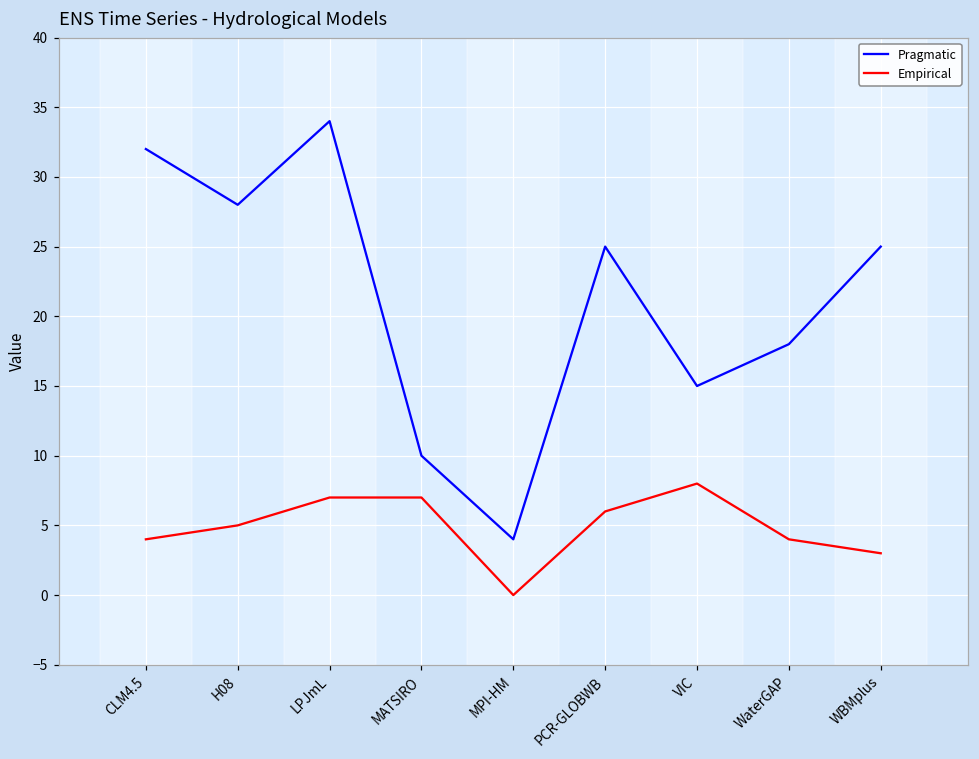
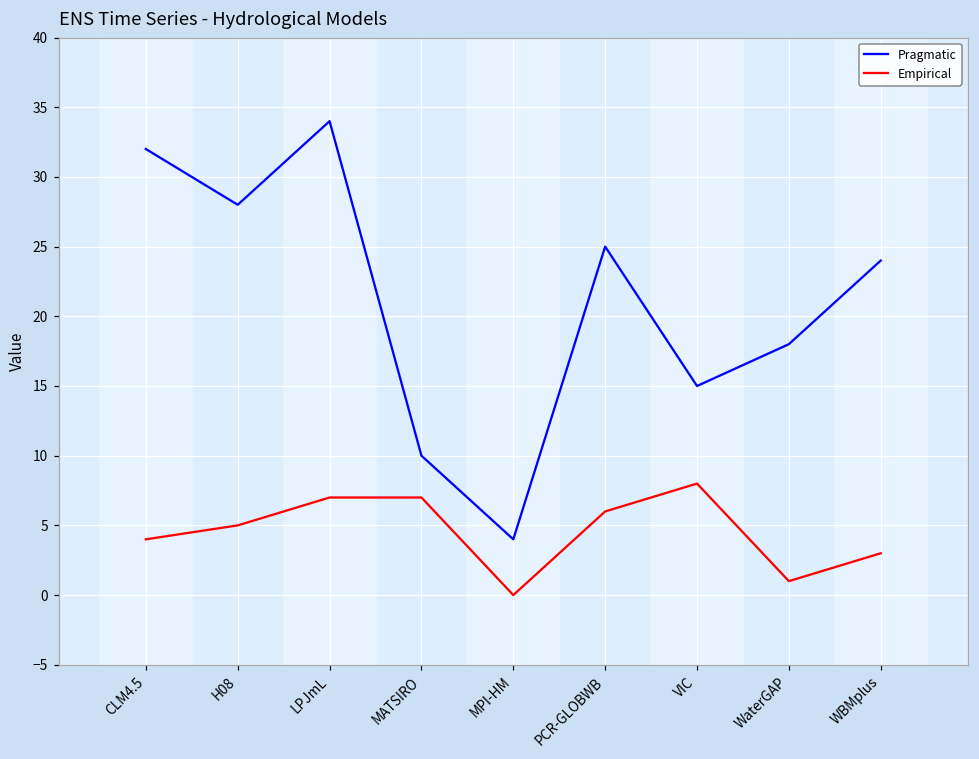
Empirical, WaterGAP: 4 -> 1
Pragmatic, WBMplus: 25 -> 24
